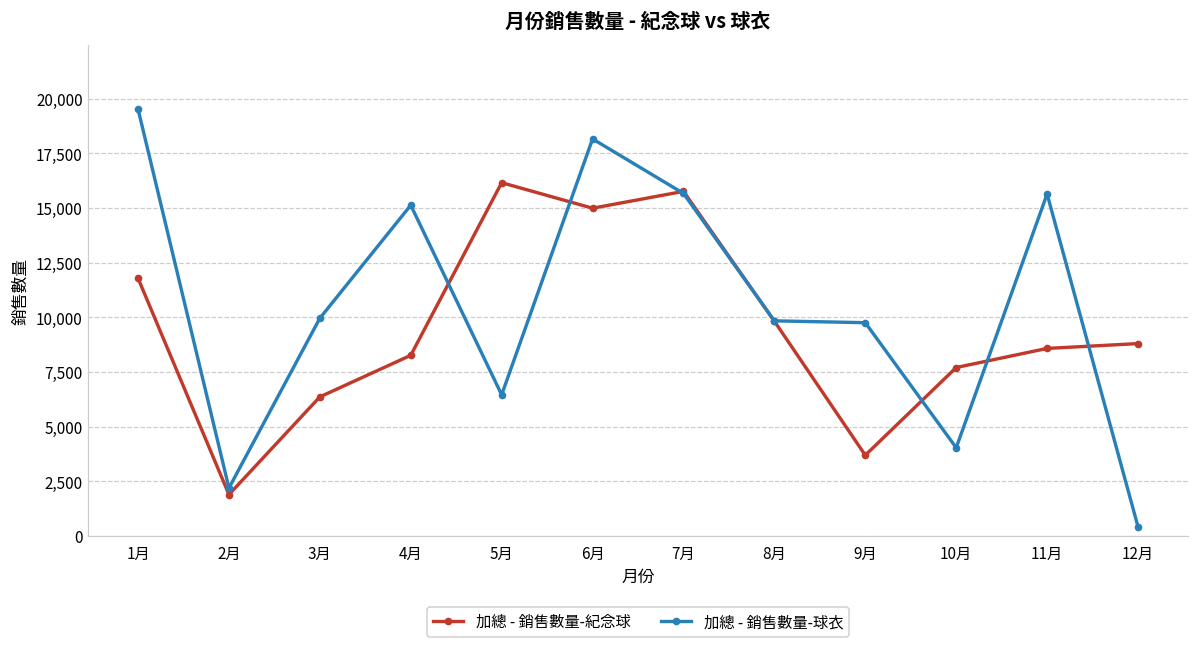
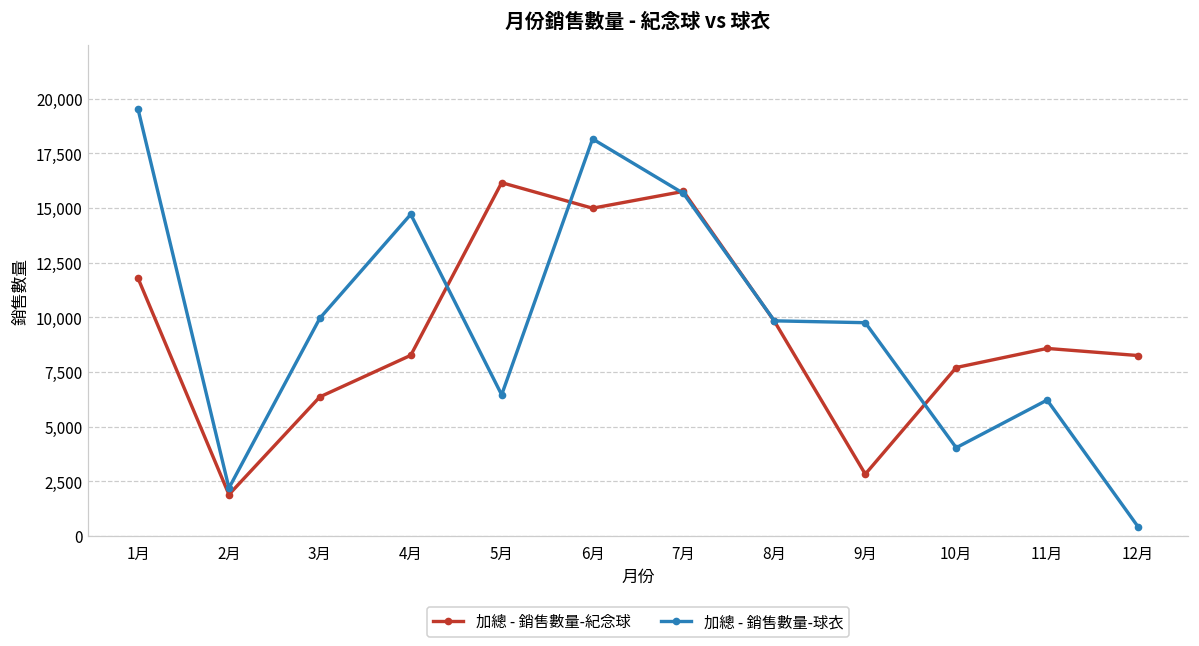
加總 - 銷售數量-球衣, 4月: 15,100 -> 14,700
加總 - 銷售數量-紀念球, 9月: 3,700 -> 2,800
加總 - 銷售數量-球衣, 11月: 15,600 -> 6,200
加總 - 銷售數量-紀念球, 12月: 8,800 -> 8,300
